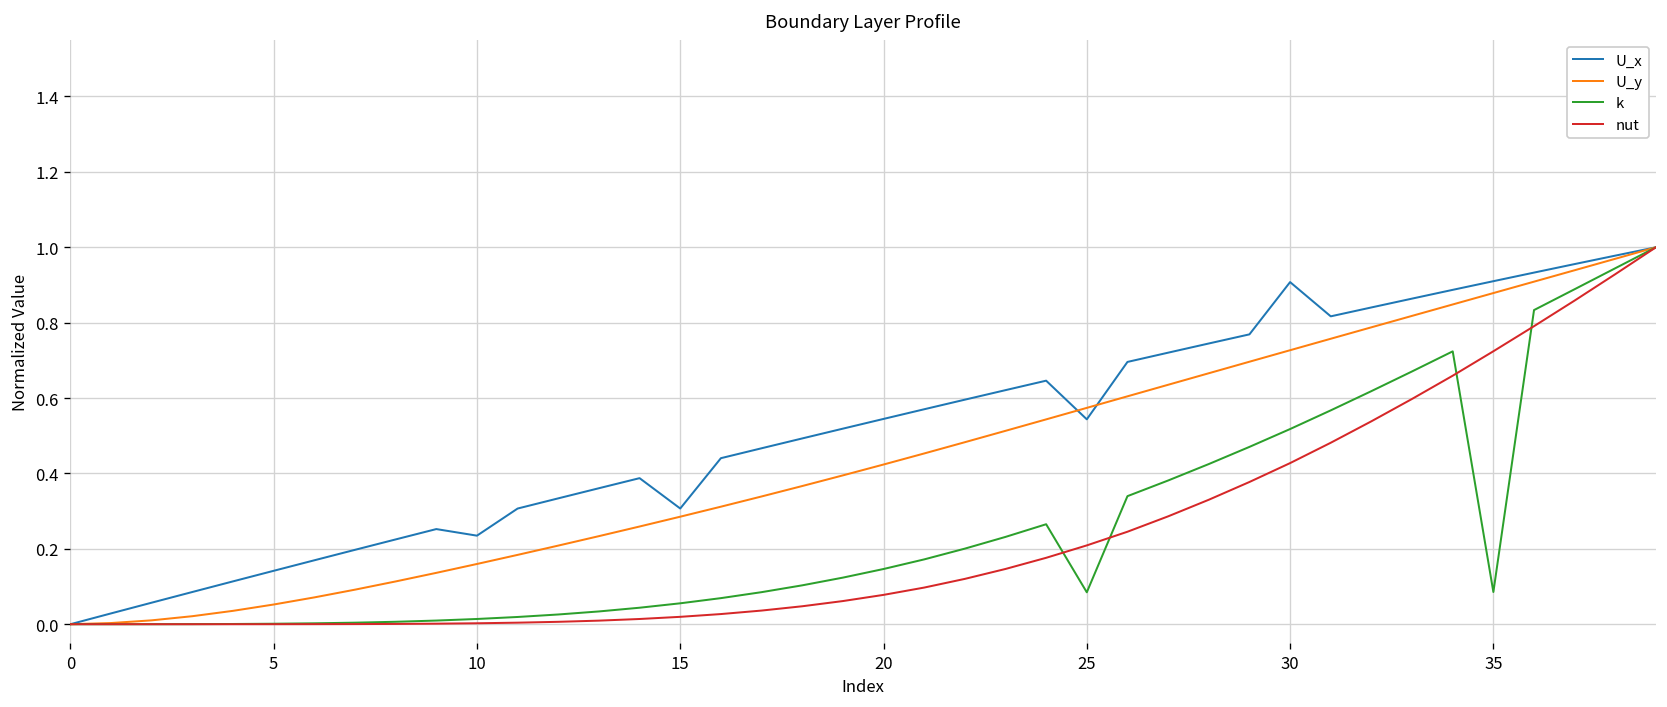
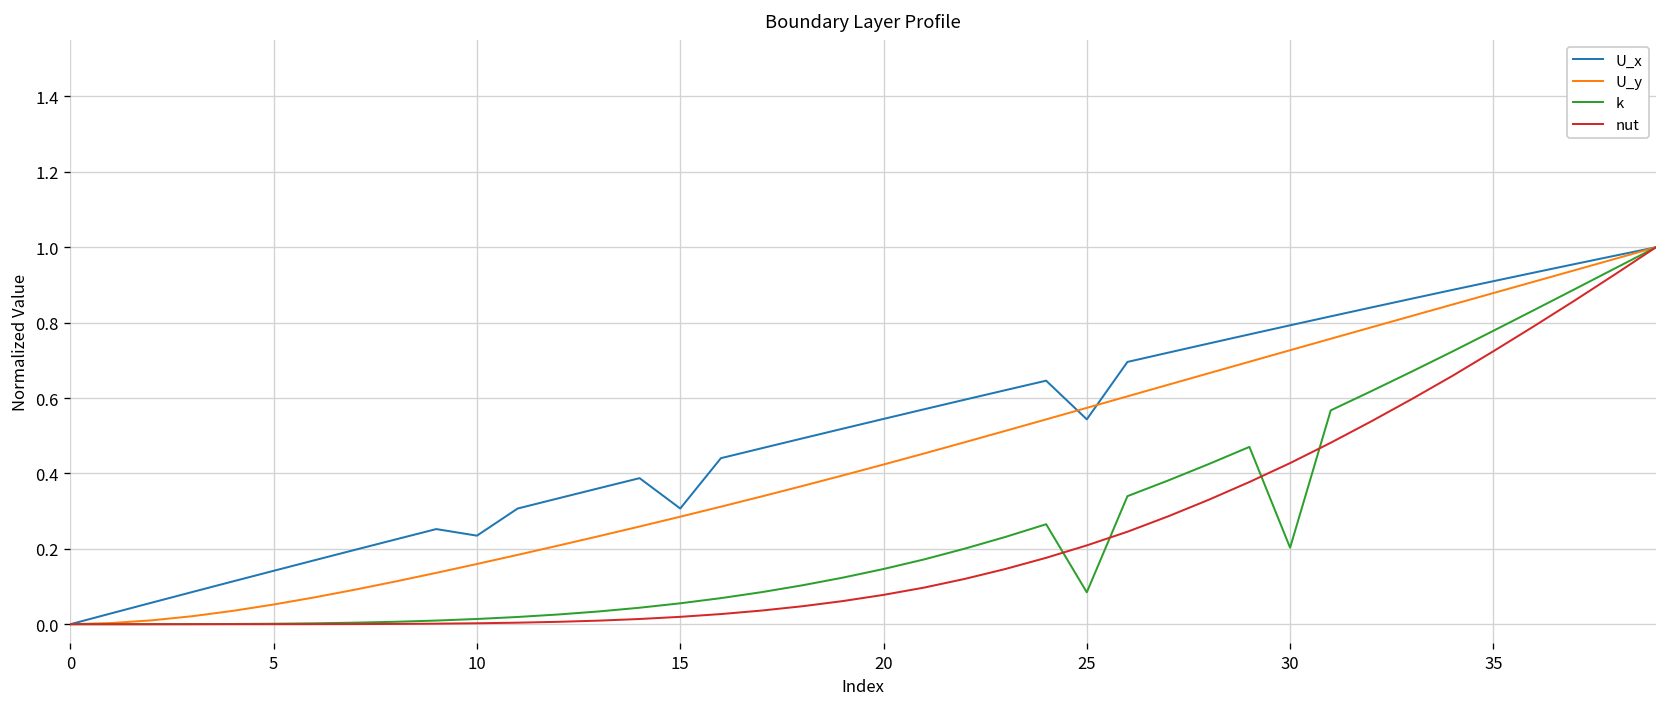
U_x, 30: 0.91 -> 0.79
k, 30: 0.52 -> 0.20
k, 35: 0.09 -> 0.78
